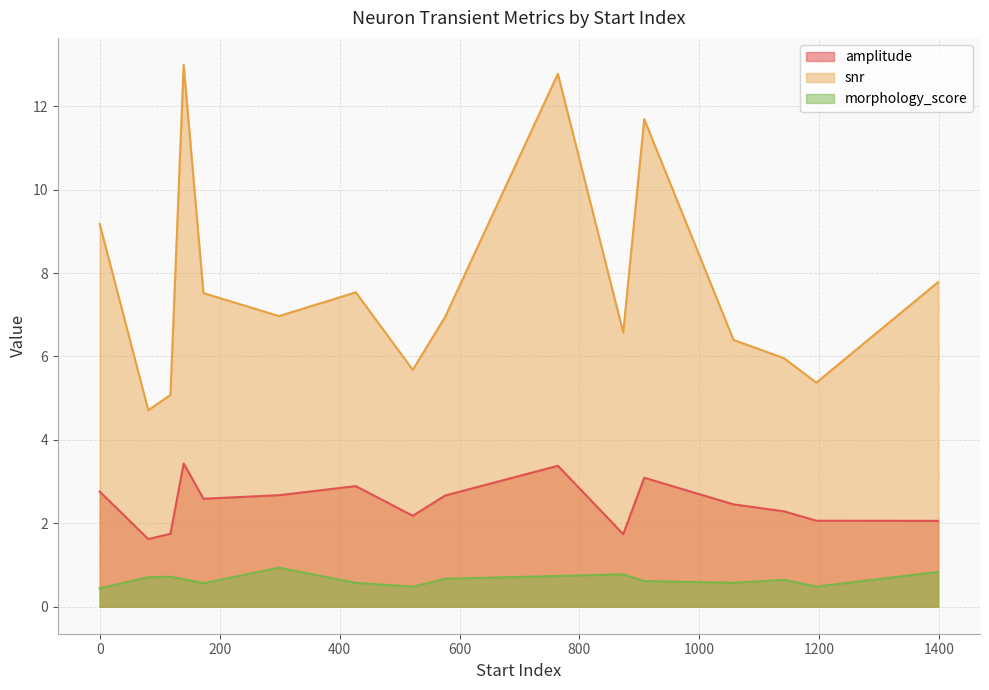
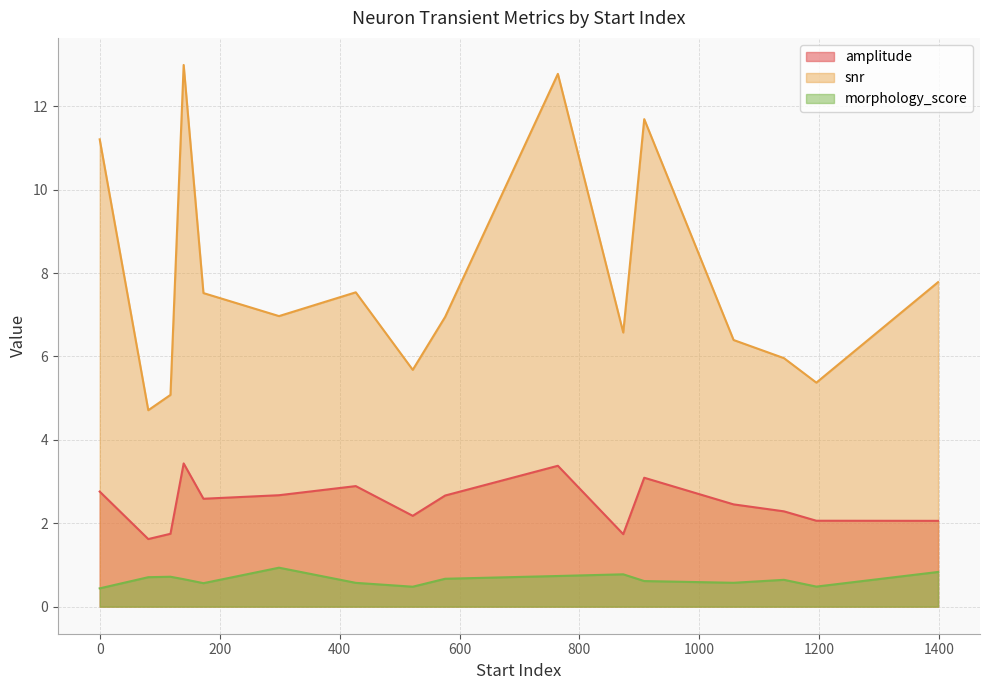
snr, 0: 9.2 -> 11.2
